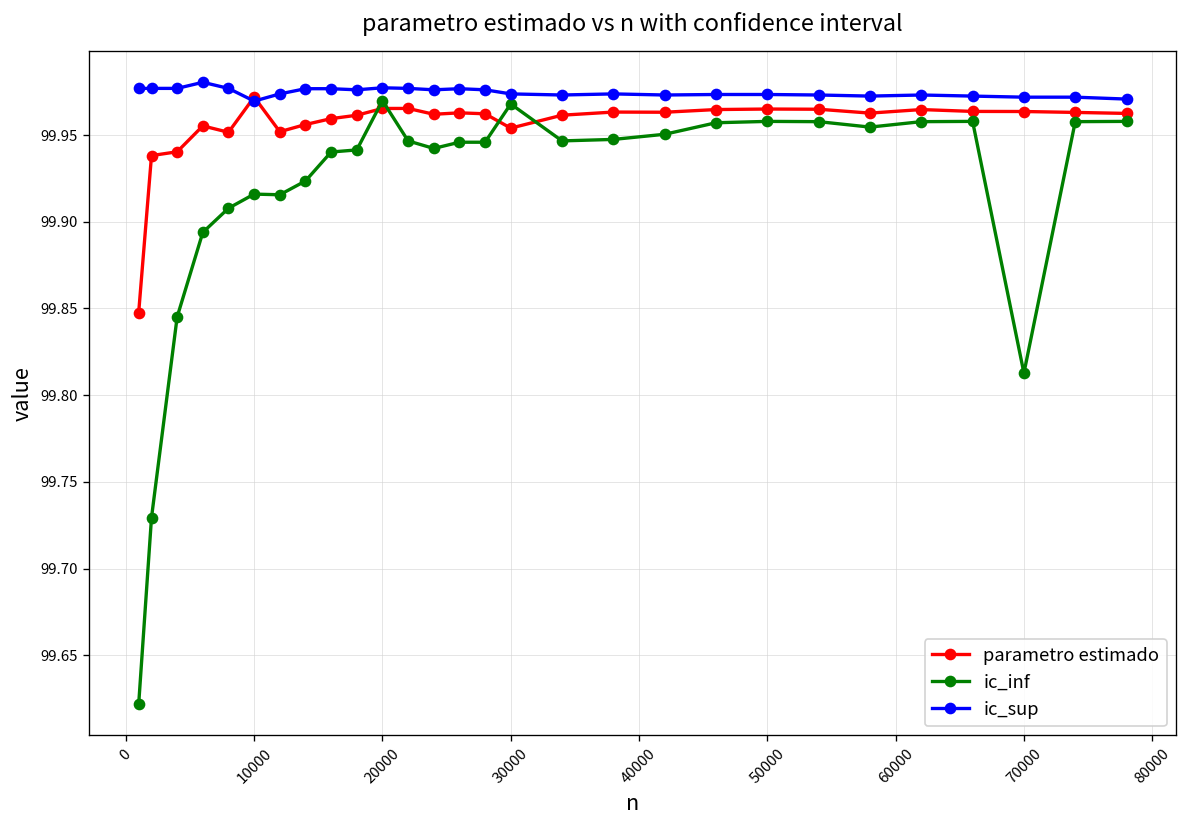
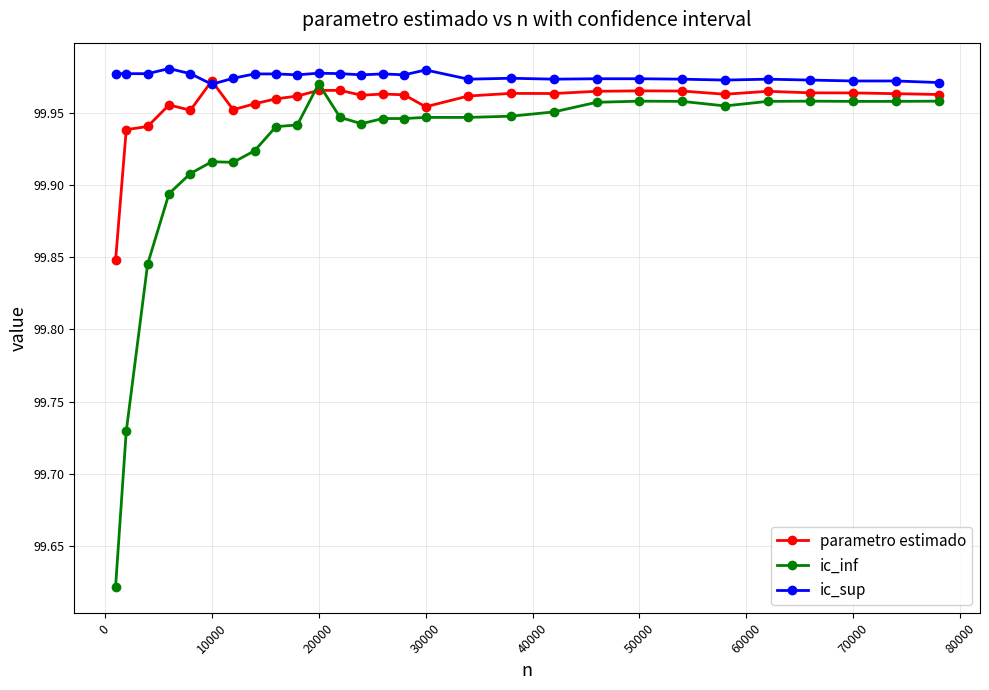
ic_inf, 30000: 99.968 -> 99.947
ic_sup, 30000: 99.974 -> 99.979
ic_inf, 70000: 99.813 -> 99.958
